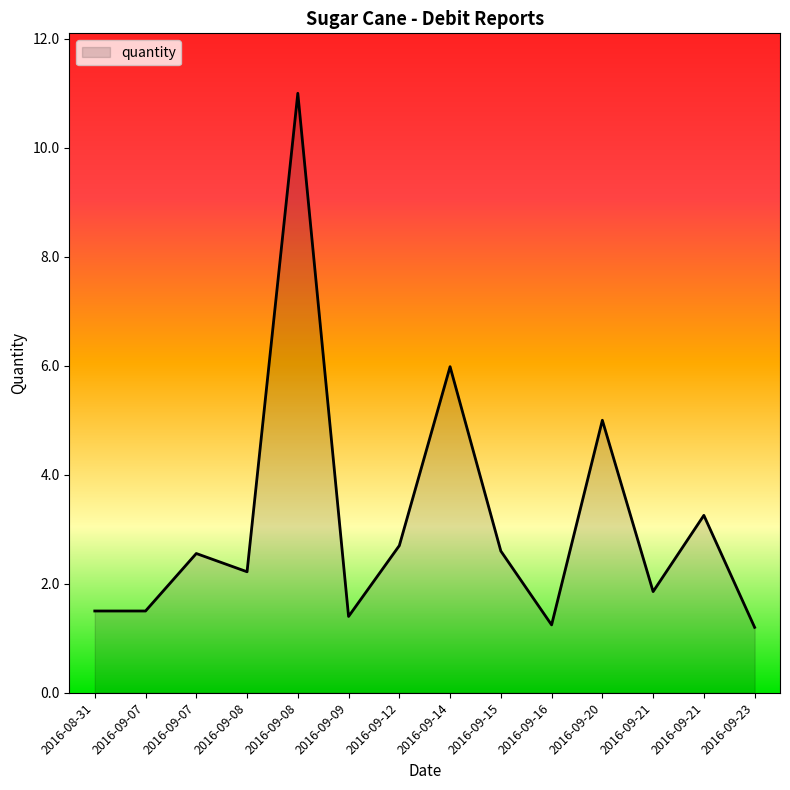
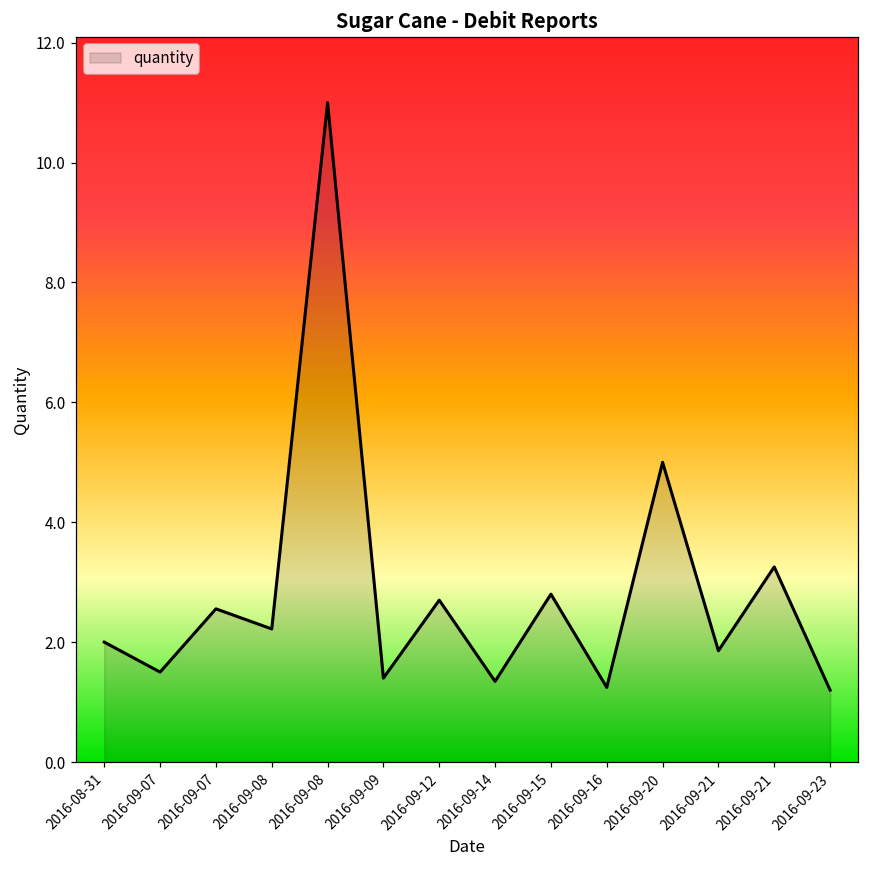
2016-08-31: 1.5 -> 2.0
2016-09-14: 6.0 -> 1.3
2016-09-15: 2.6 -> 2.8
